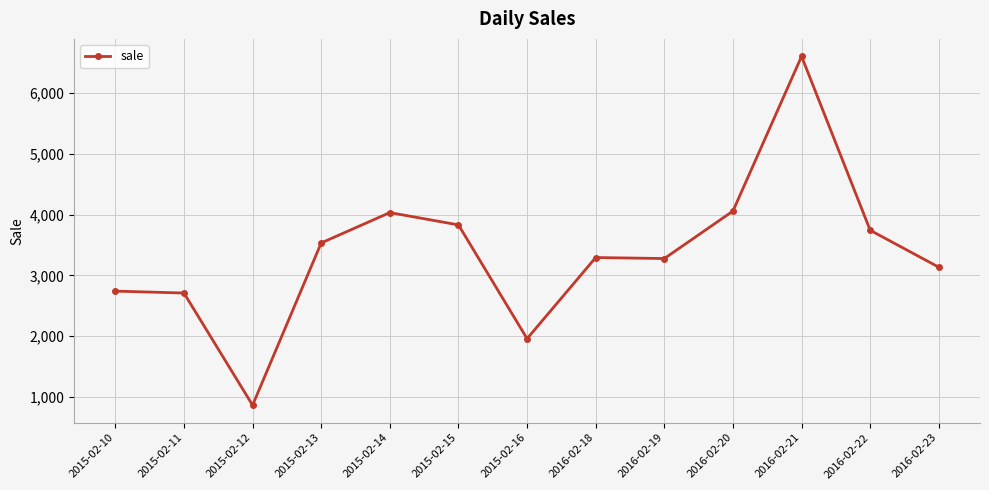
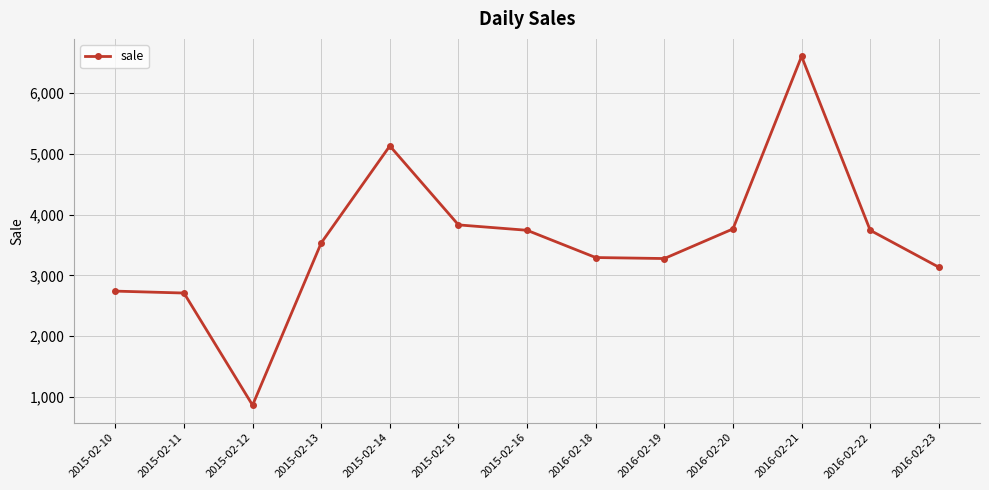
2015-02-14: 4,000 -> 5,100
2015-02-16: 2,000 -> 3,700
2016-02-20: 4,100 -> 3,800
